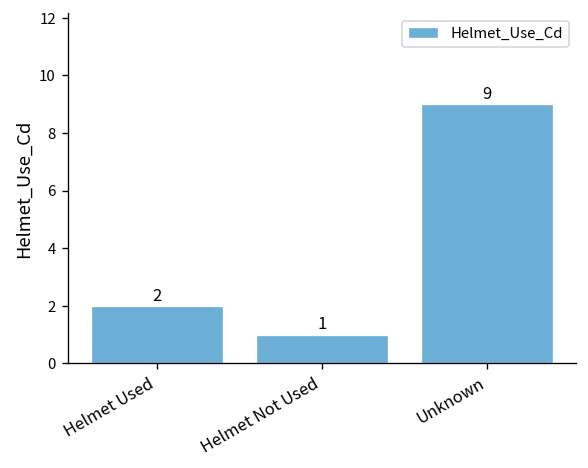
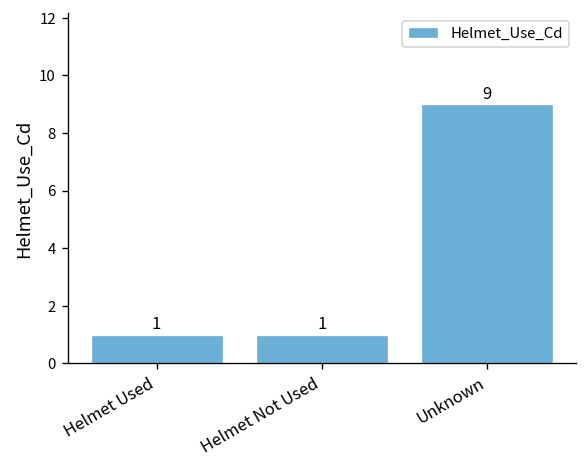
Helmet Used: 2 -> 1
